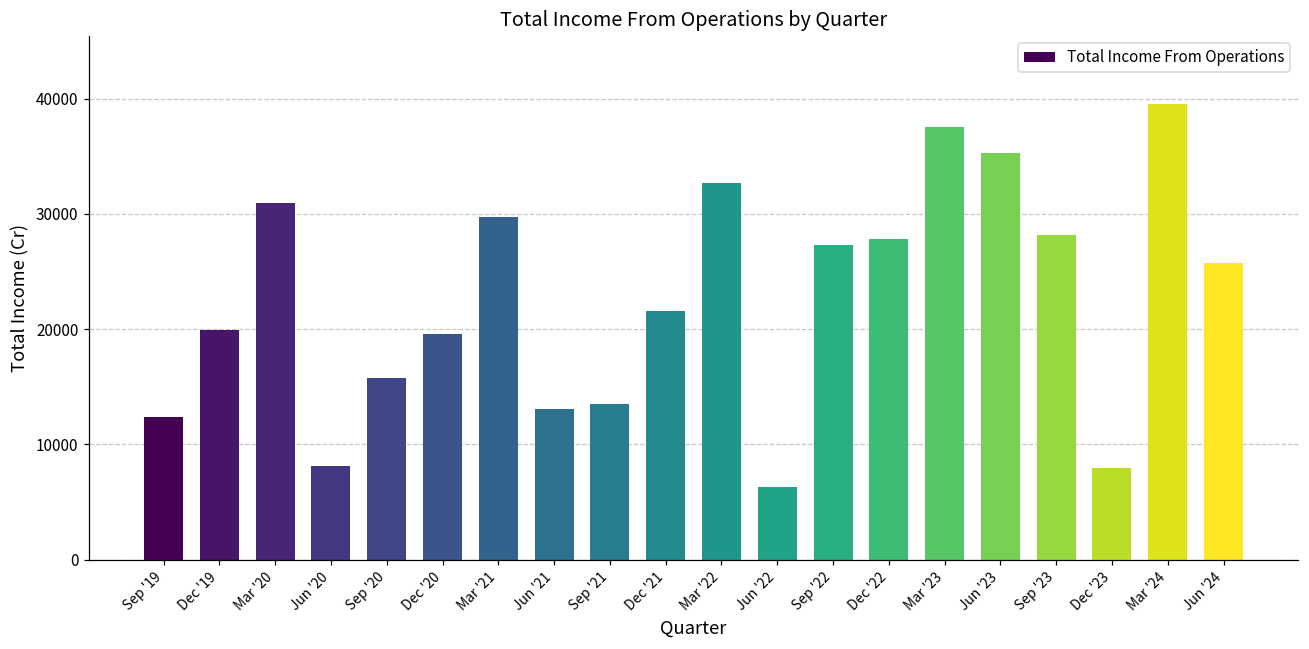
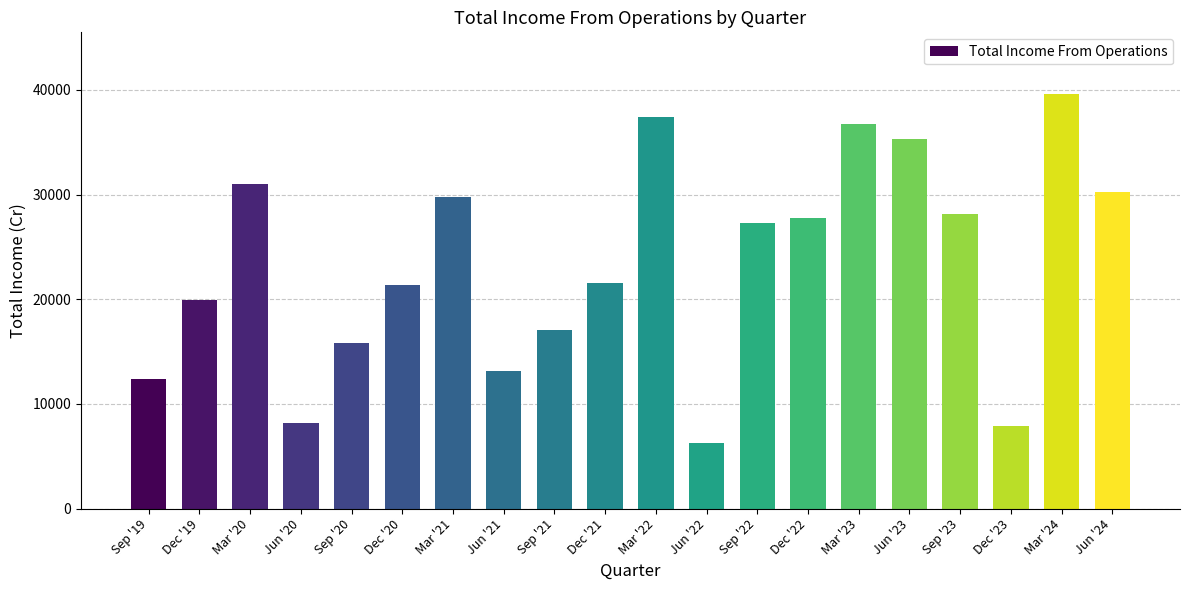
Dec '20: 19600 -> 21400
Sep '21: 13500 -> 17100
Mar '22: 32700 -> 37400
Mar '23: 37500 -> 36700
Jun '24: 25800 -> 30300
